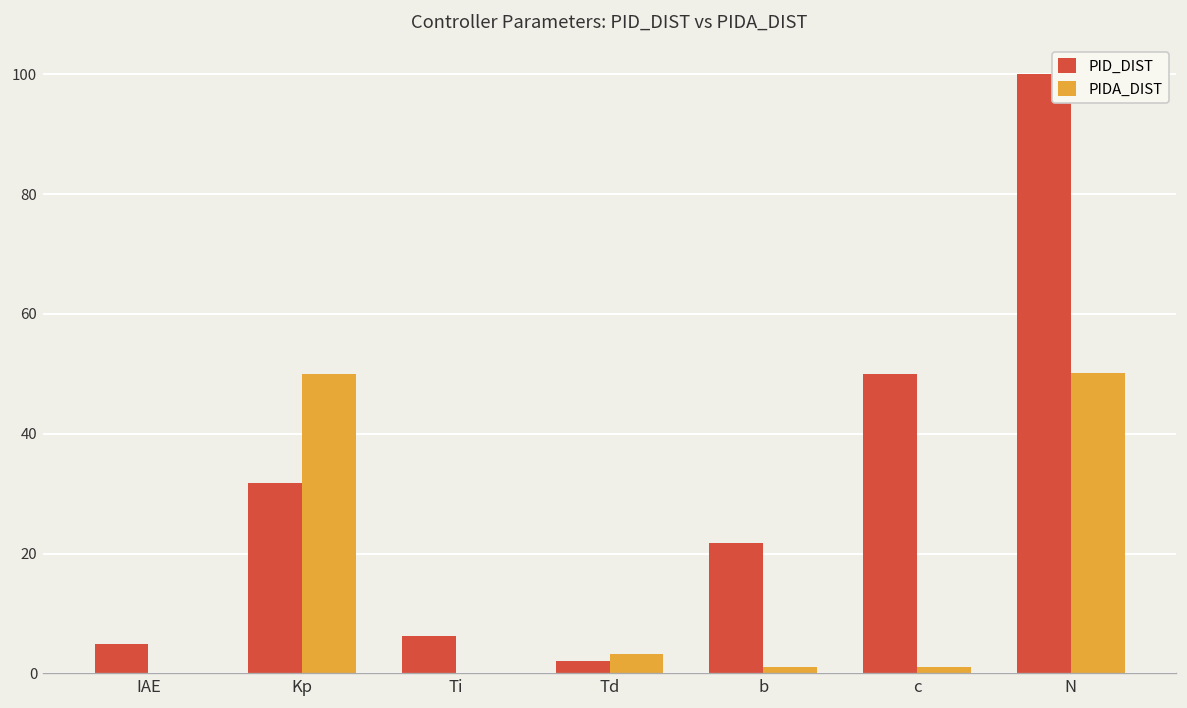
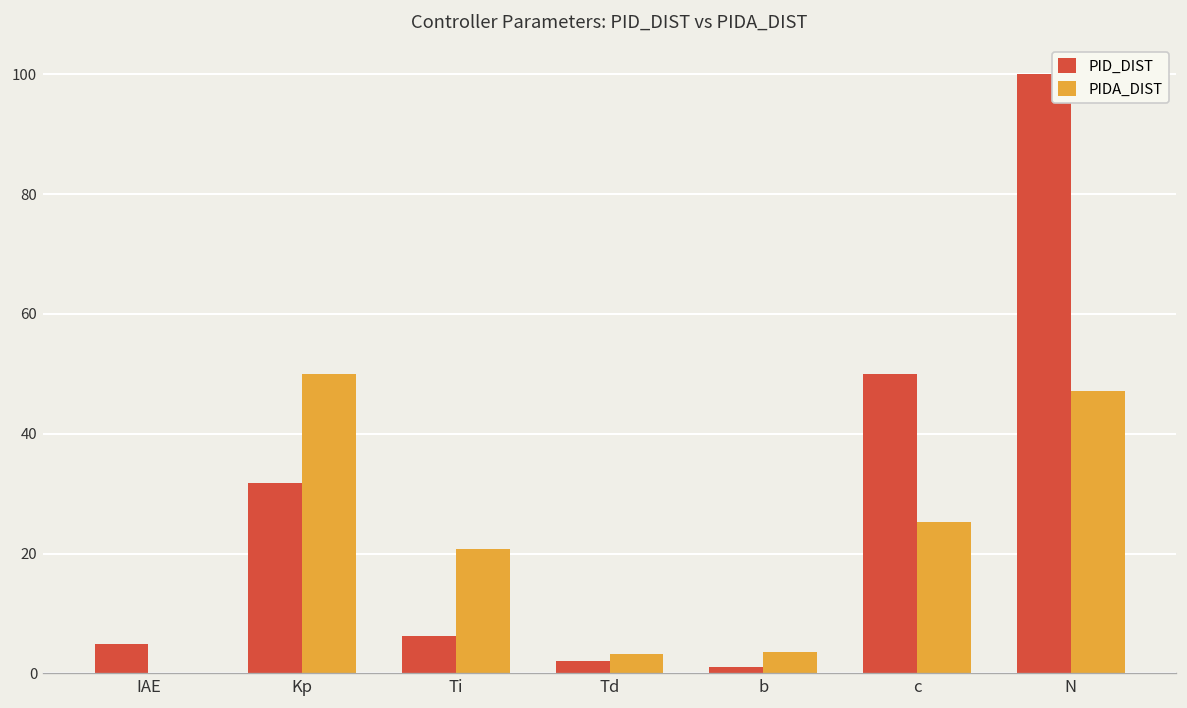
PIDA_DIST, Ti: 0 -> 21
PID_DIST, b: 22 -> 1
PIDA_DIST, b: 1 -> 4
PIDA_DIST, c: 1 -> 25
PIDA_DIST, N: 50 -> 47
